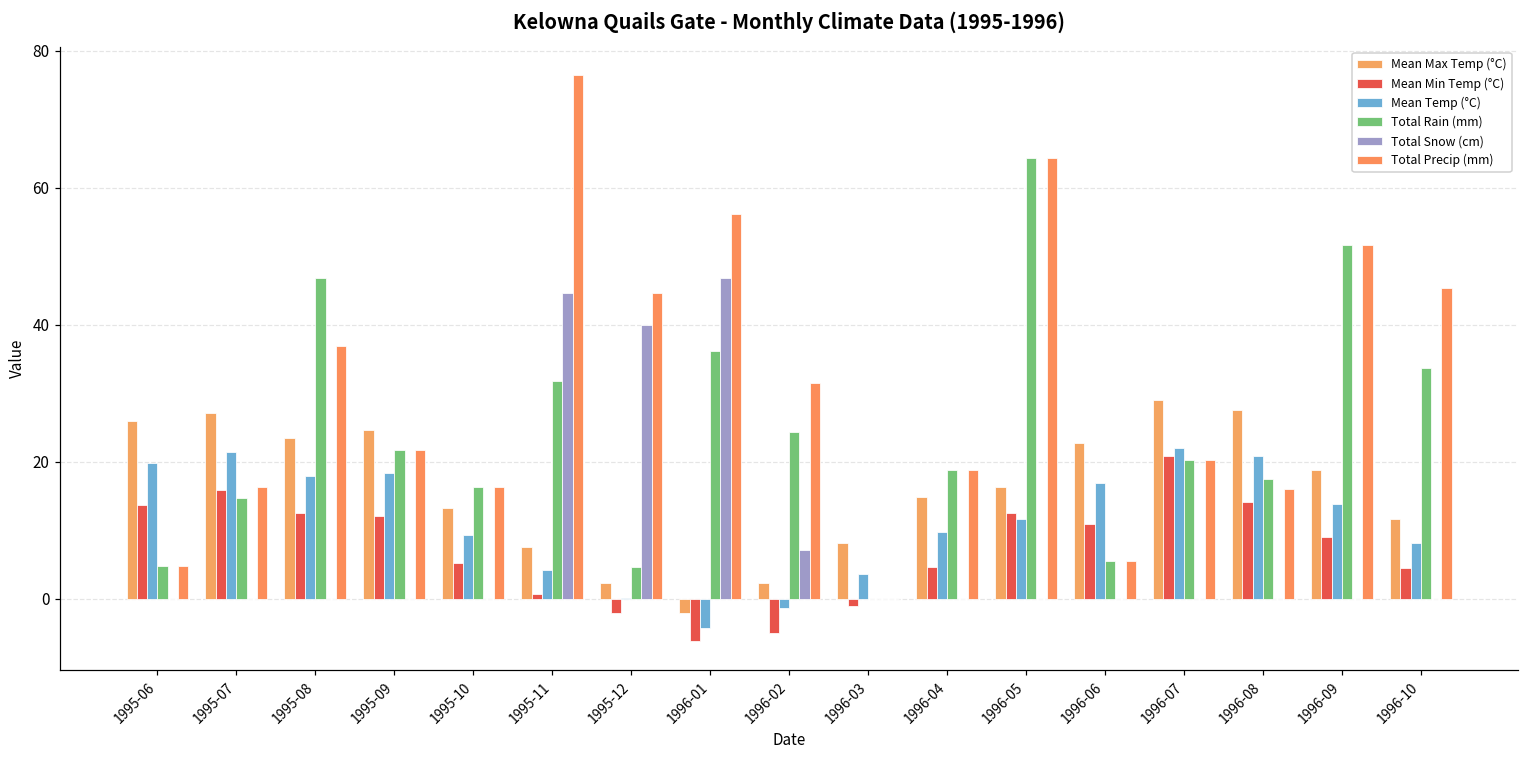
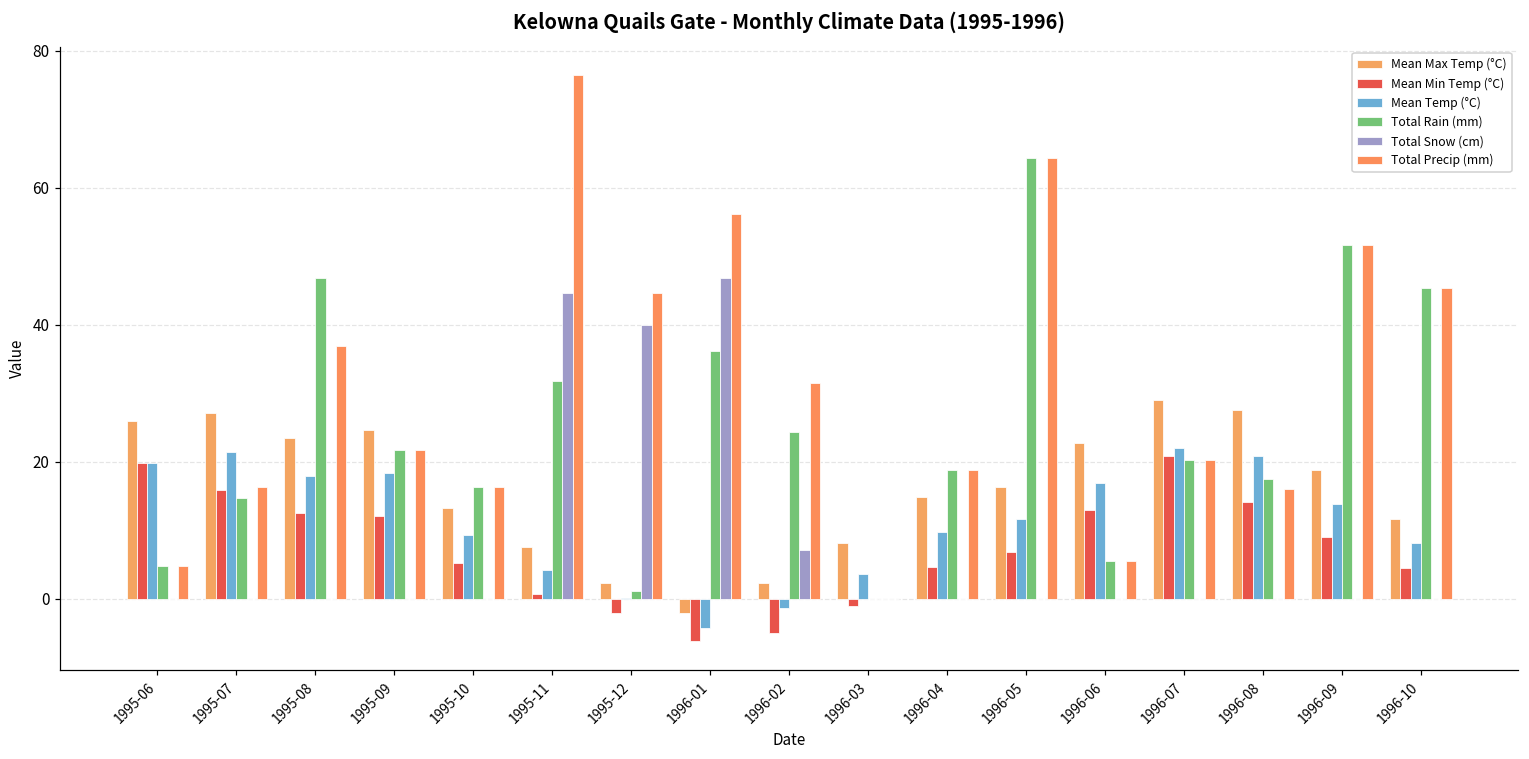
Mean Min Temp (°C), 1995-06: 14 -> 20
Total Rain (mm), 1995-12: 5 -> 1
Mean Min Temp (°C), 1996-05: 13 -> 7
Mean Min Temp (°C), 1996-06: 11 -> 13
Total Rain (mm), 1996-10: 34 -> 45
